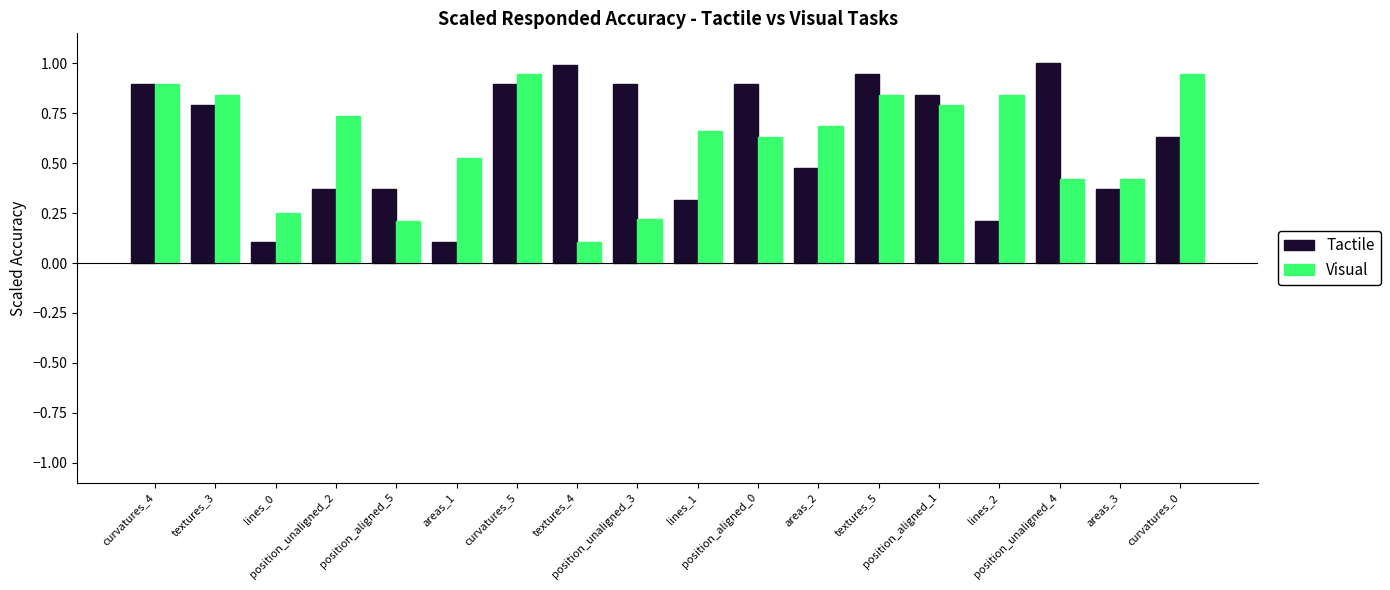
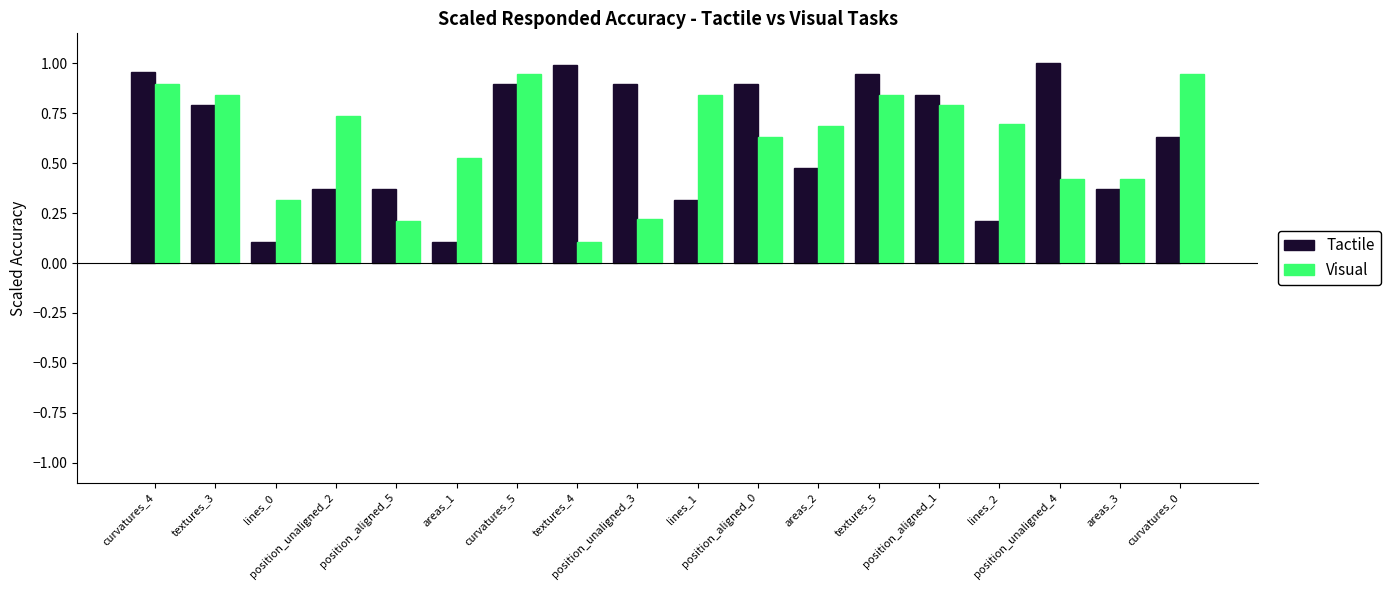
Tactile, curvatures_4: 0.89 -> 0.96
Visual, lines_0: 0.25 -> 0.32
Visual, lines_1: 0.66 -> 0.84
Visual, lines_2: 0.84 -> 0.69
